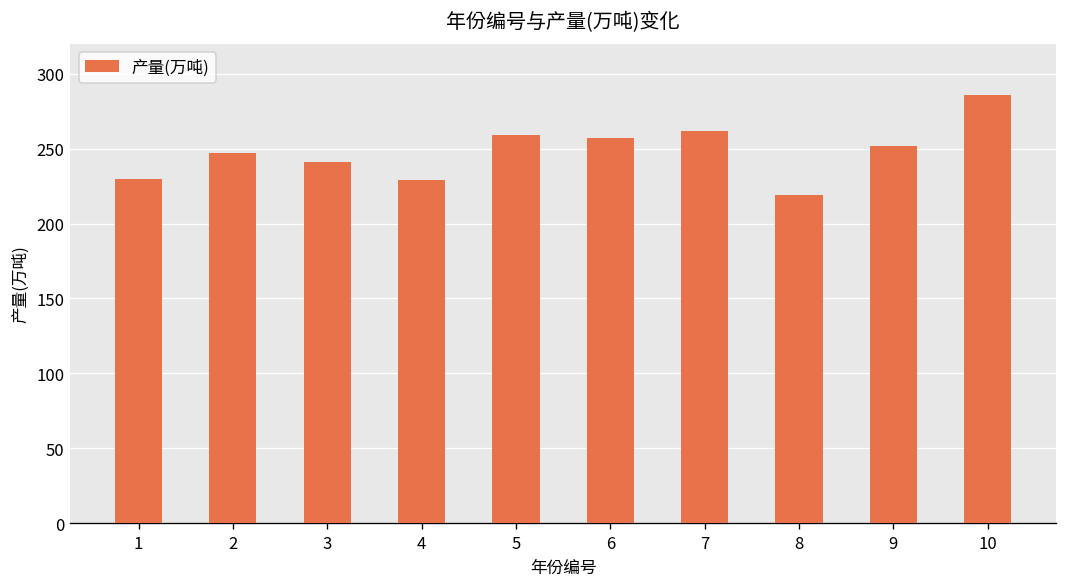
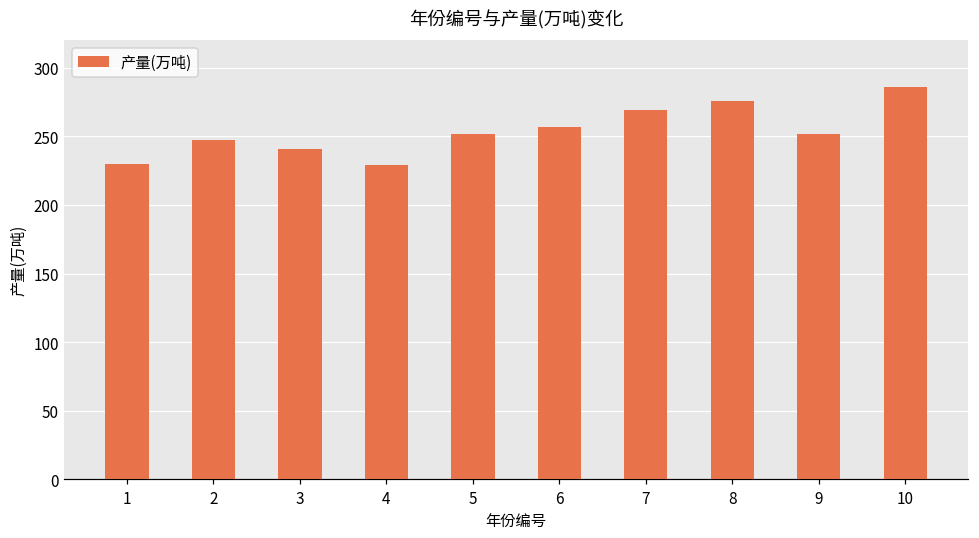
5: 259 -> 252
7: 262 -> 269
8: 219 -> 276
